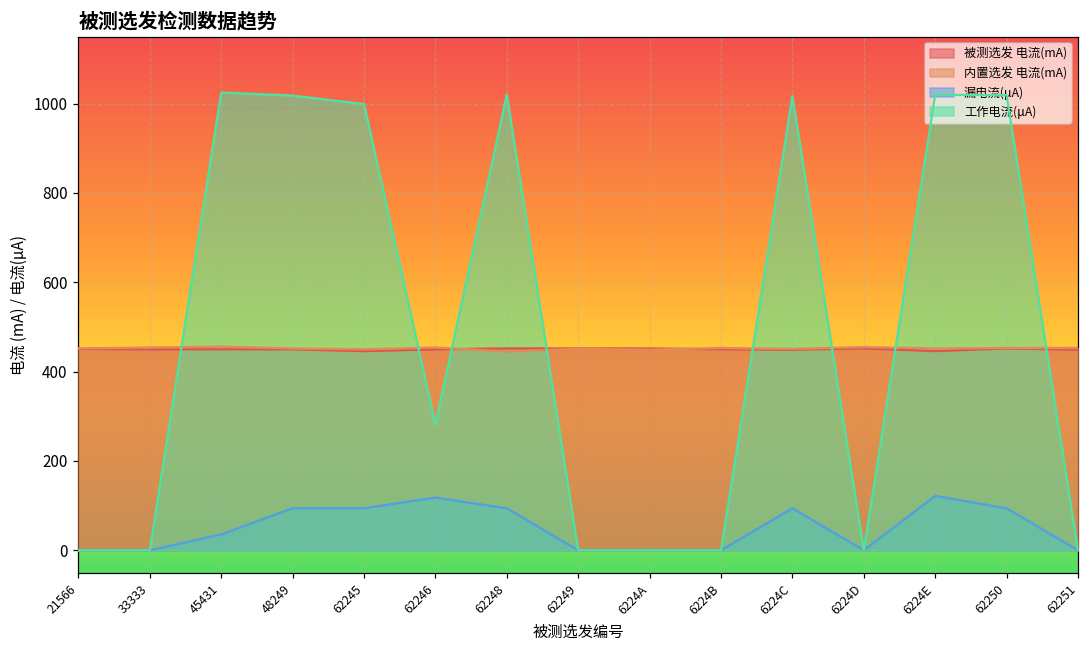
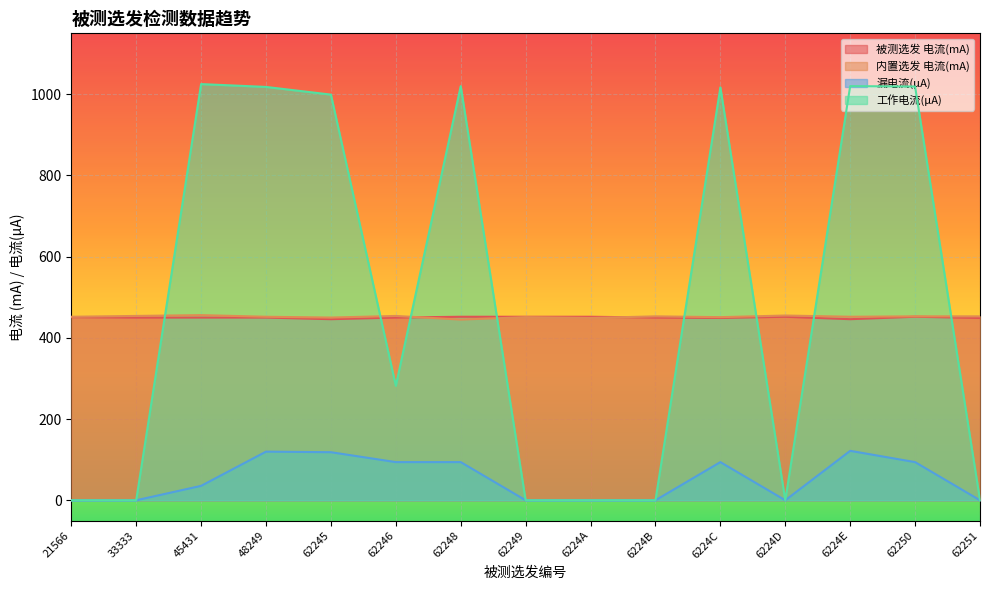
漏电流(μA), 48249: 90 -> 120
漏电流(μA), 62245: 90 -> 120
漏电流(μA), 62246: 120 -> 90
